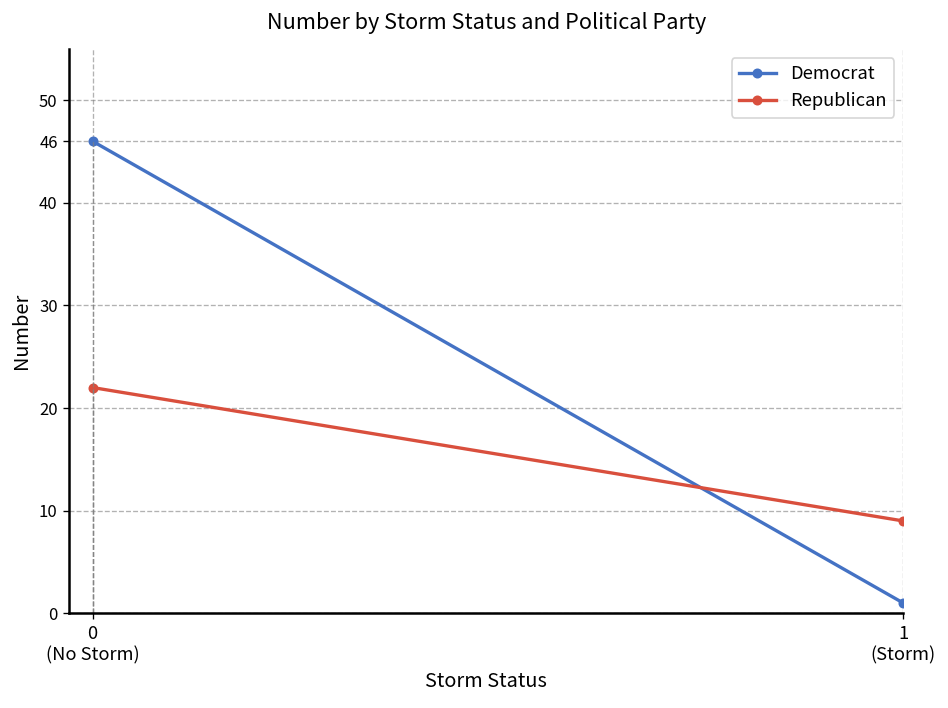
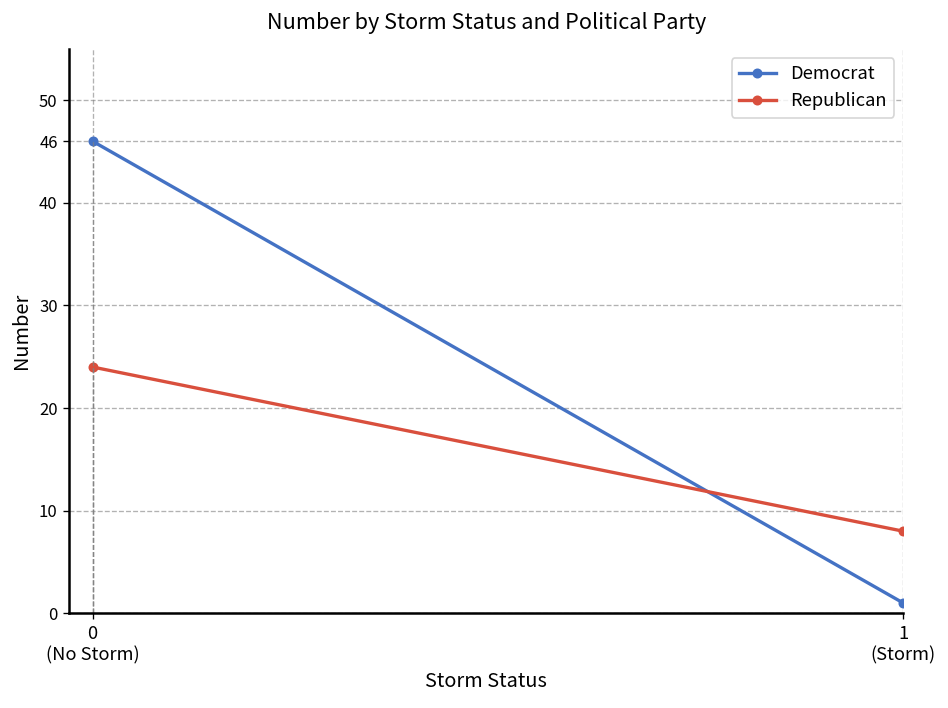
Republican, 0 (No Storm): 22 -> 24
Republican, 1 (Storm): 9 -> 8
